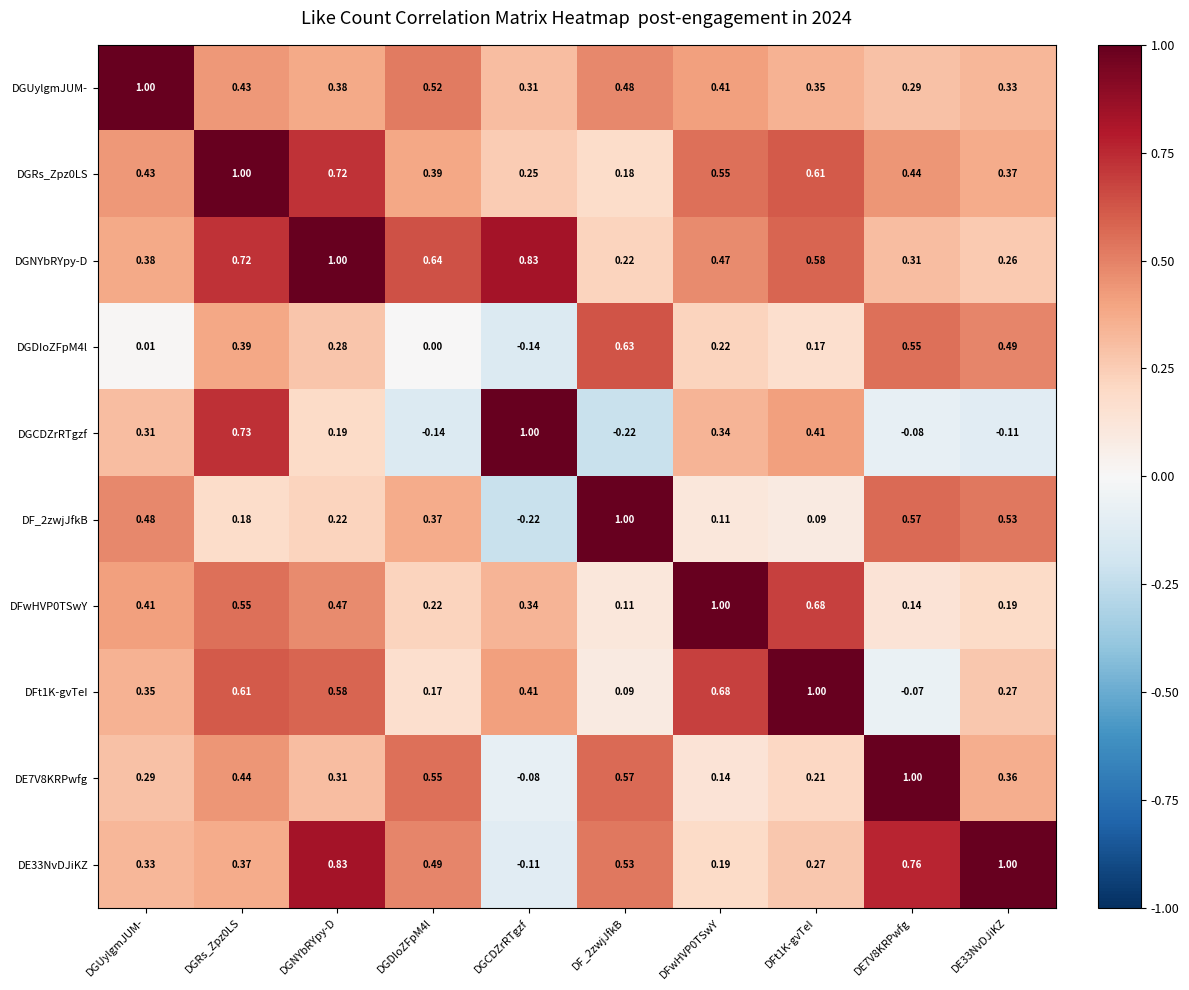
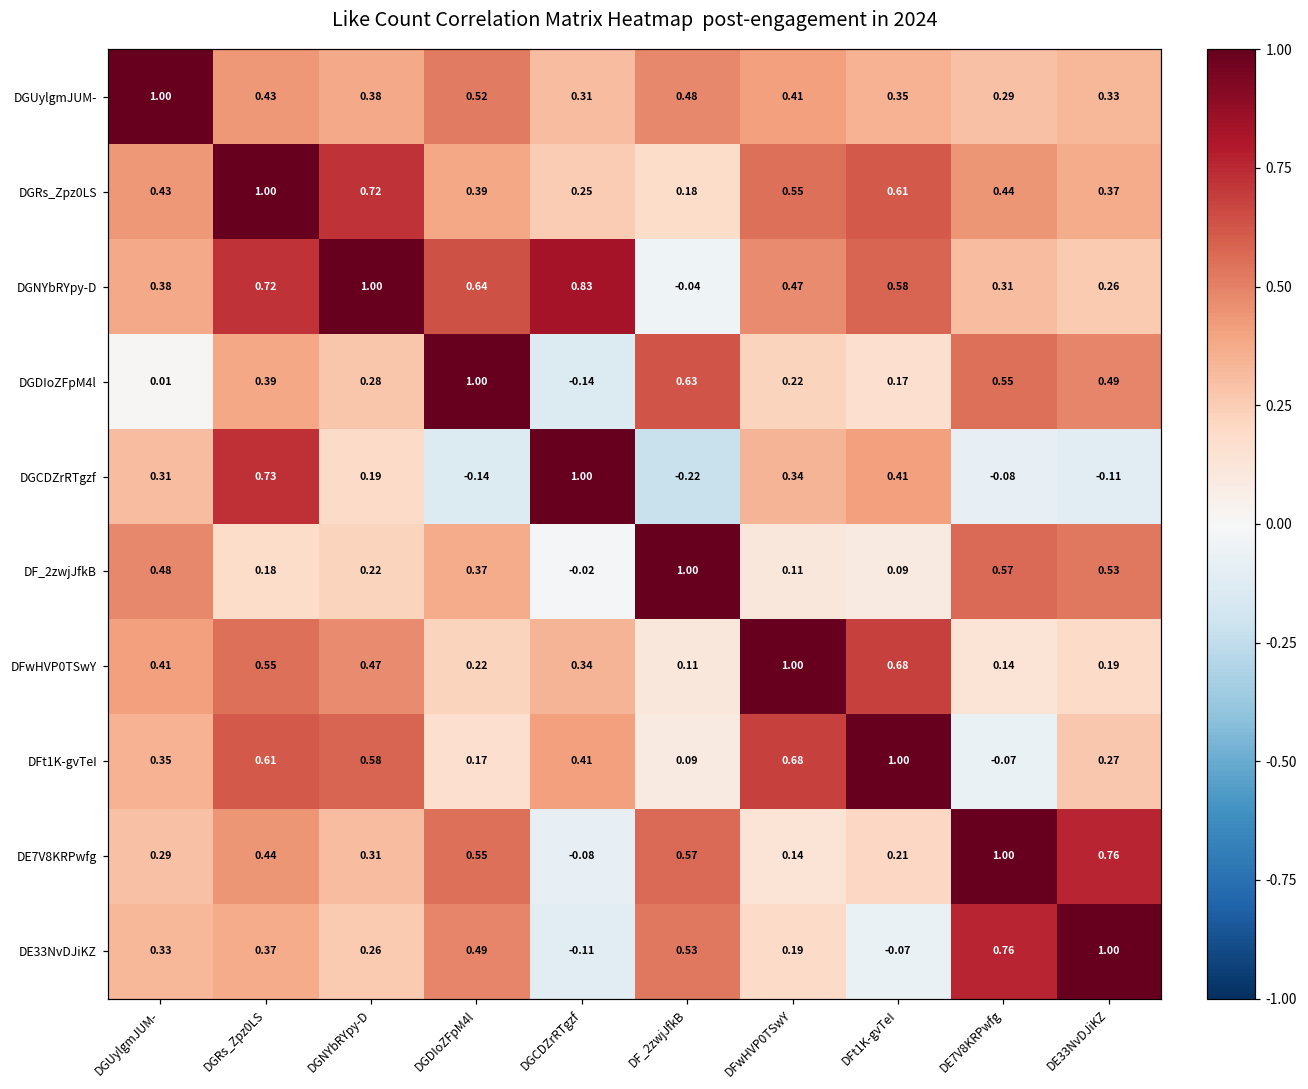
DGNYbRYpy-D, DF_2zwjJfkB: 0.22 -> -0.04
DGDIoZFpM4l, DGDIoZFpM4l: 0.00 -> 1.00
DF_2zwjJfkB, DGCDZrRTgzf: -0.22 -> -0.02
DE7V8KRPwfg, DE33NvDJiKZ: 0.36 -> 0.76
DE33NvDJiKZ, DGNYbRYpy-D: 0.83 -> 0.26
DE33NvDJiKZ, DFt1K-gvTeI: 0.27 -> -0.07
